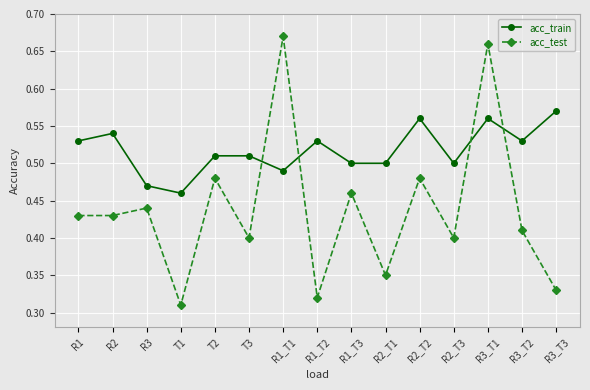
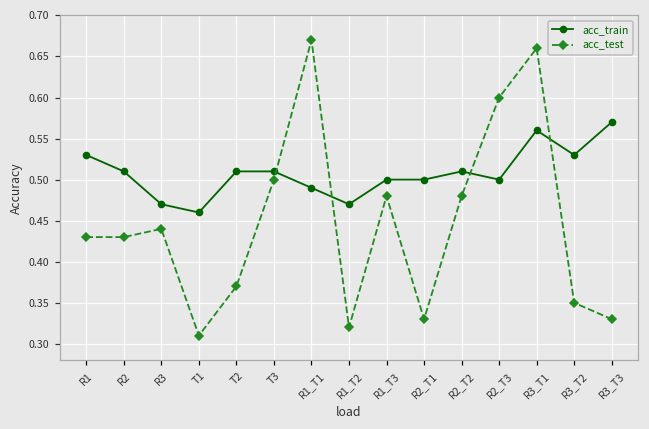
acc_train, R2: 0.54 -> 0.51
acc_test, T2: 0.48 -> 0.37
acc_test, T3: 0.4 -> 0.5
acc_train, R1_T2: 0.53 -> 0.47
acc_test, R1_T3: 0.46 -> 0.48
acc_test, R2_T1: 0.35 -> 0.33
acc_train, R2_T2: 0.56 -> 0.51
acc_test, R2_T3: 0.4 -> 0.6
acc_test, R3_T2: 0.41 -> 0.35
